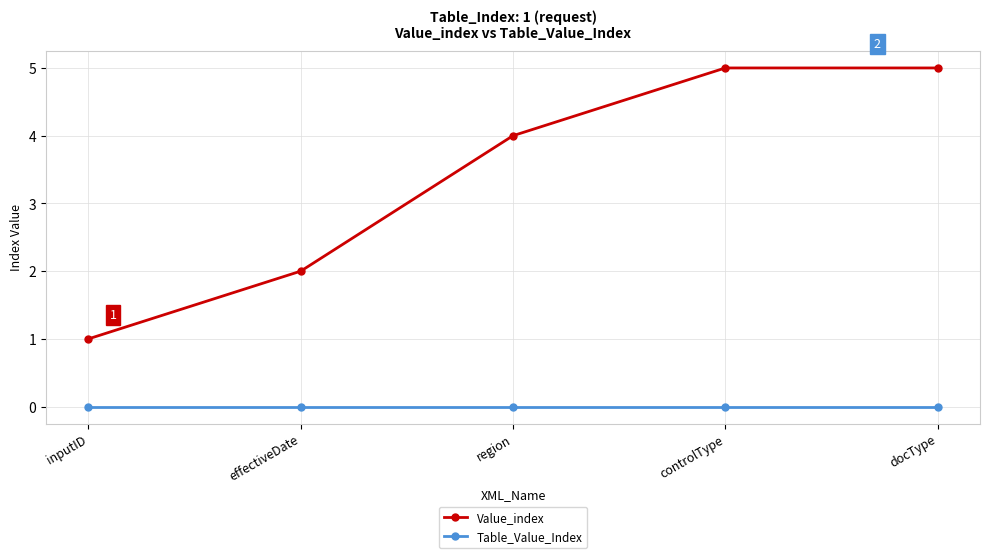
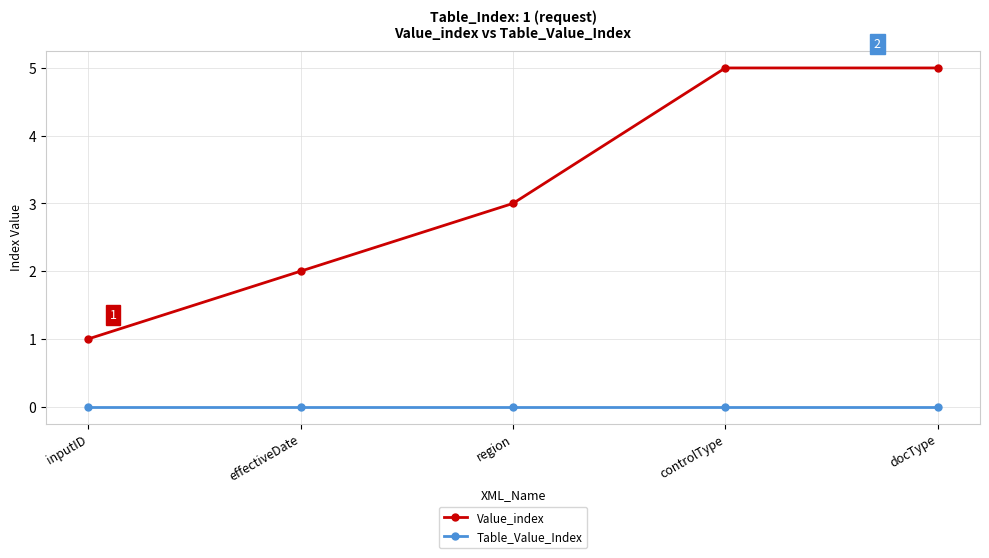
Value_index, region: 4 -> 3
